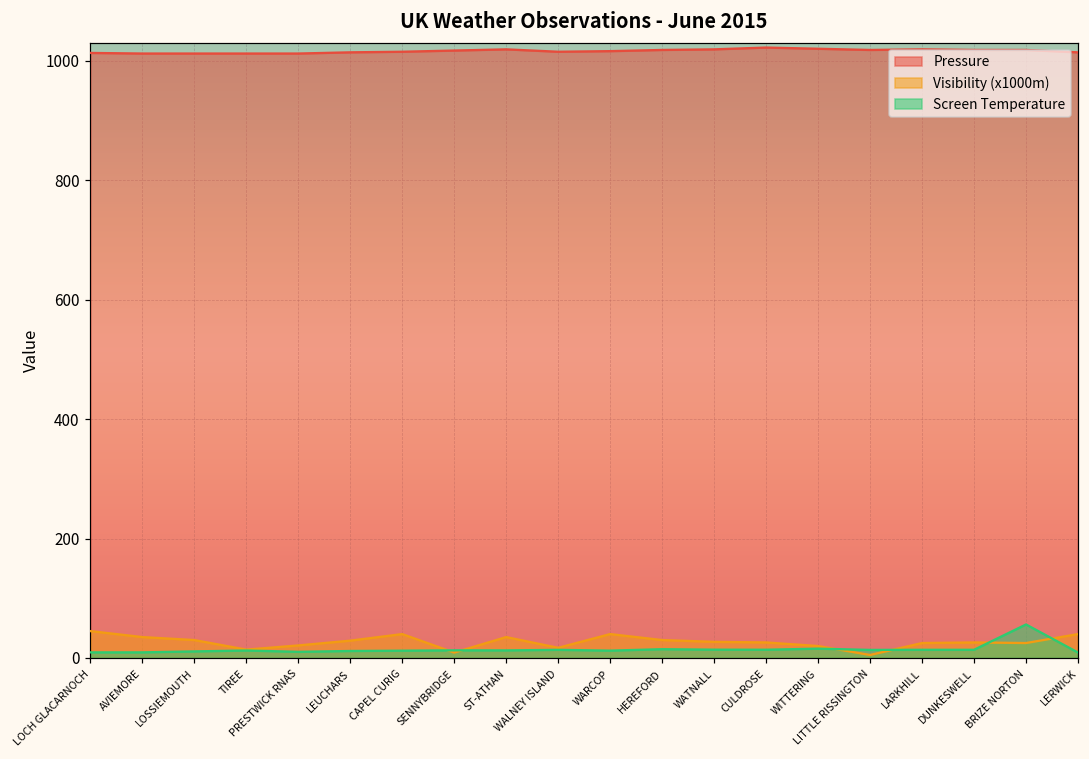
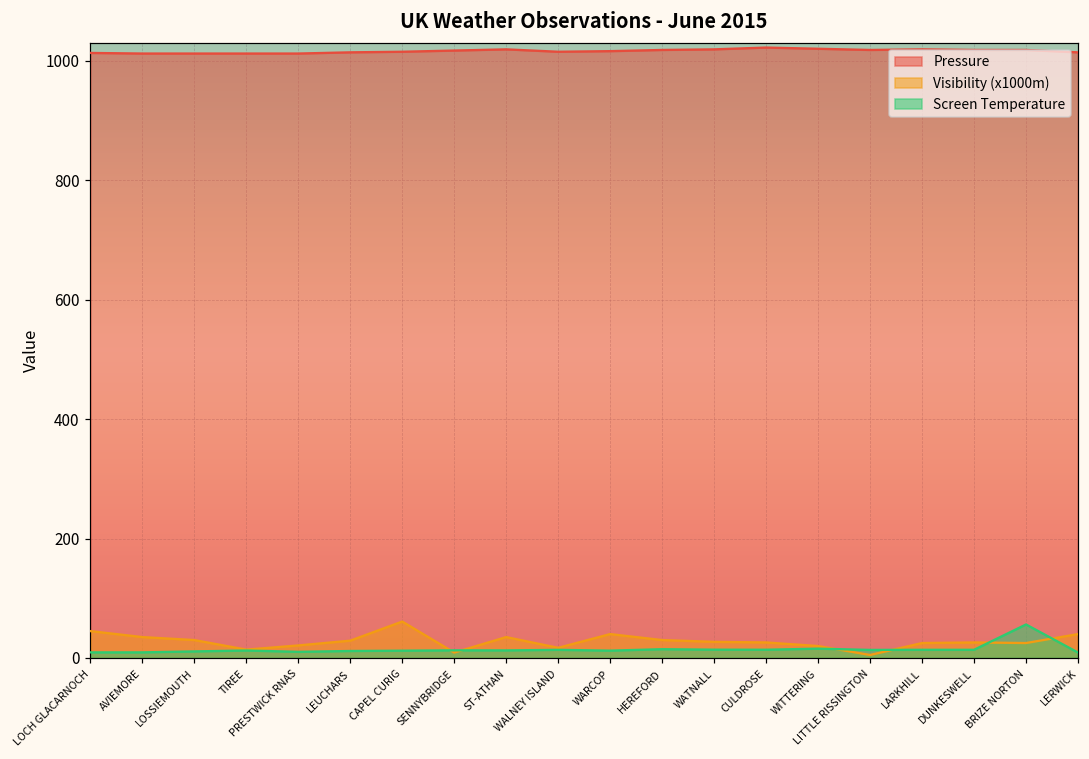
Visibility (x1000m), CAPEL CURIG: 40 -> 60
